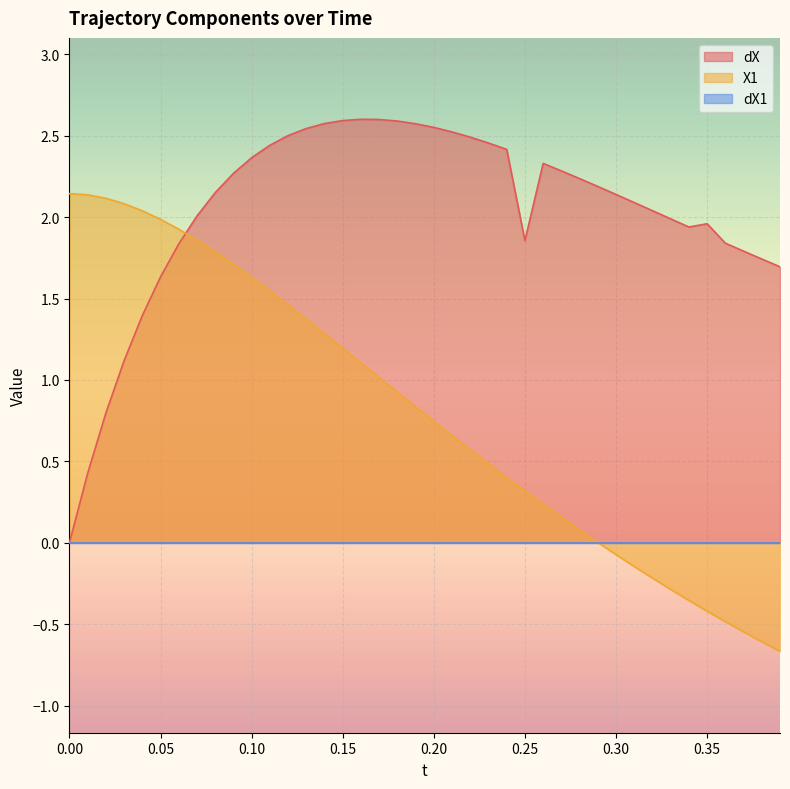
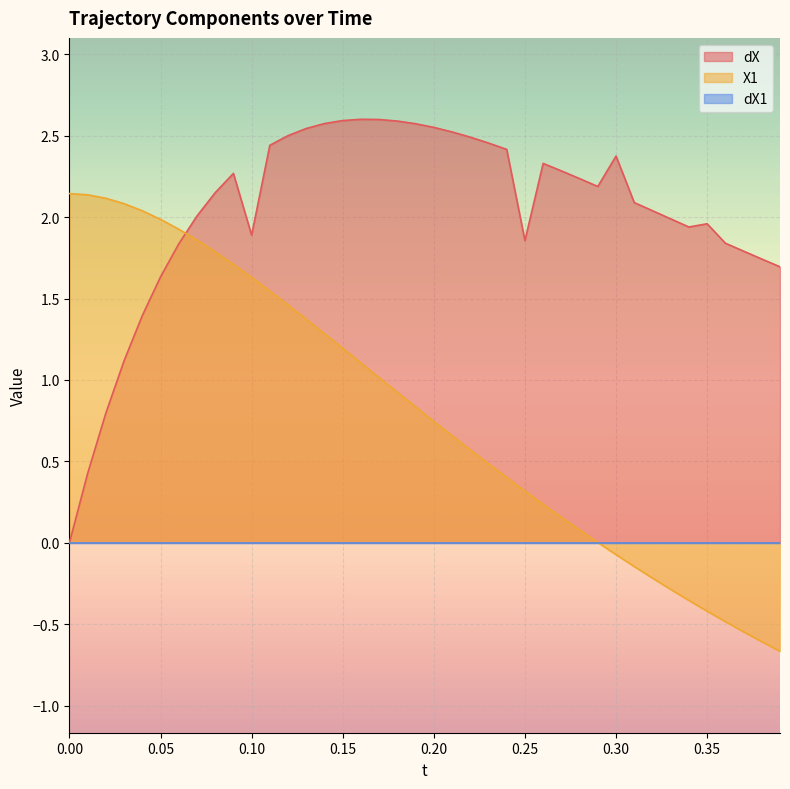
dX, 0.10: 2.37 -> 1.89
dX, 0.30: 2.14 -> 2.38
